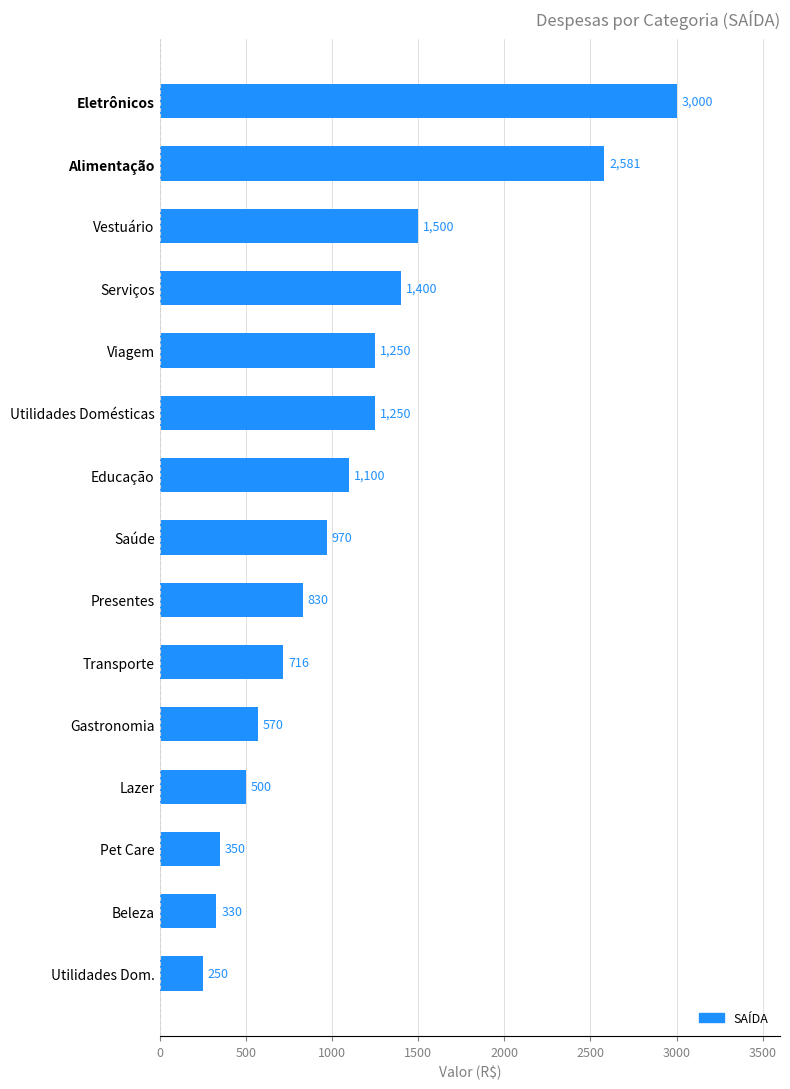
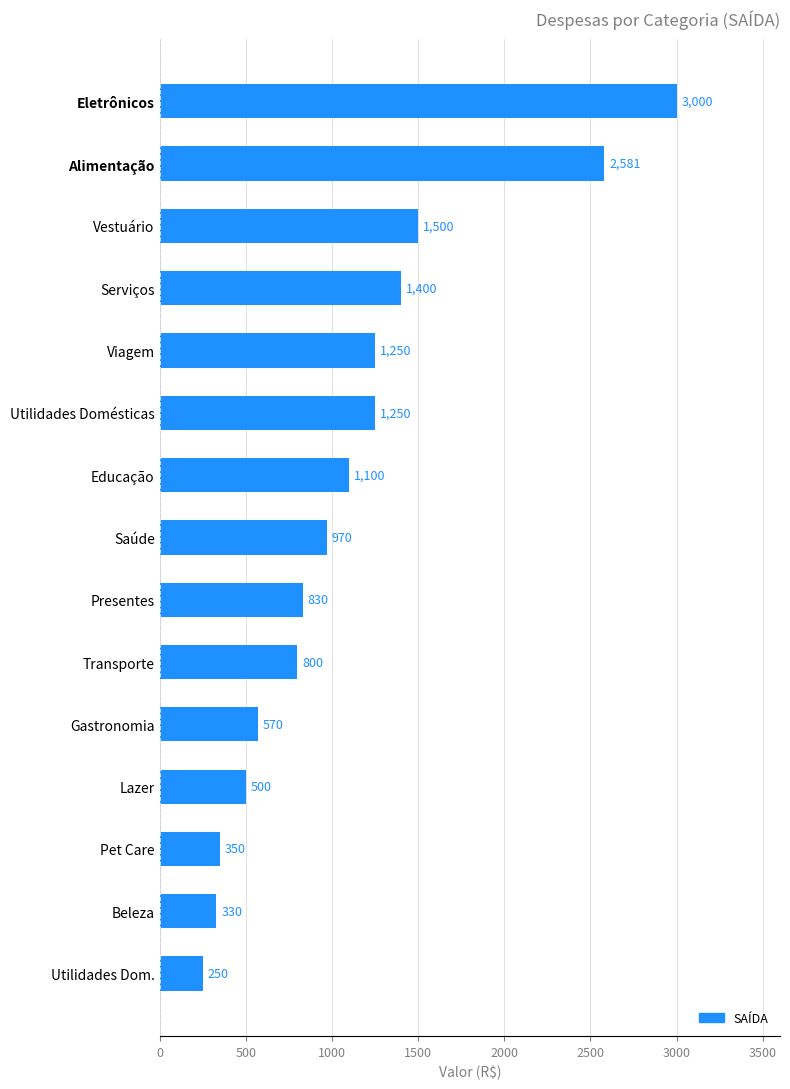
Transporte: 716 -> 800
